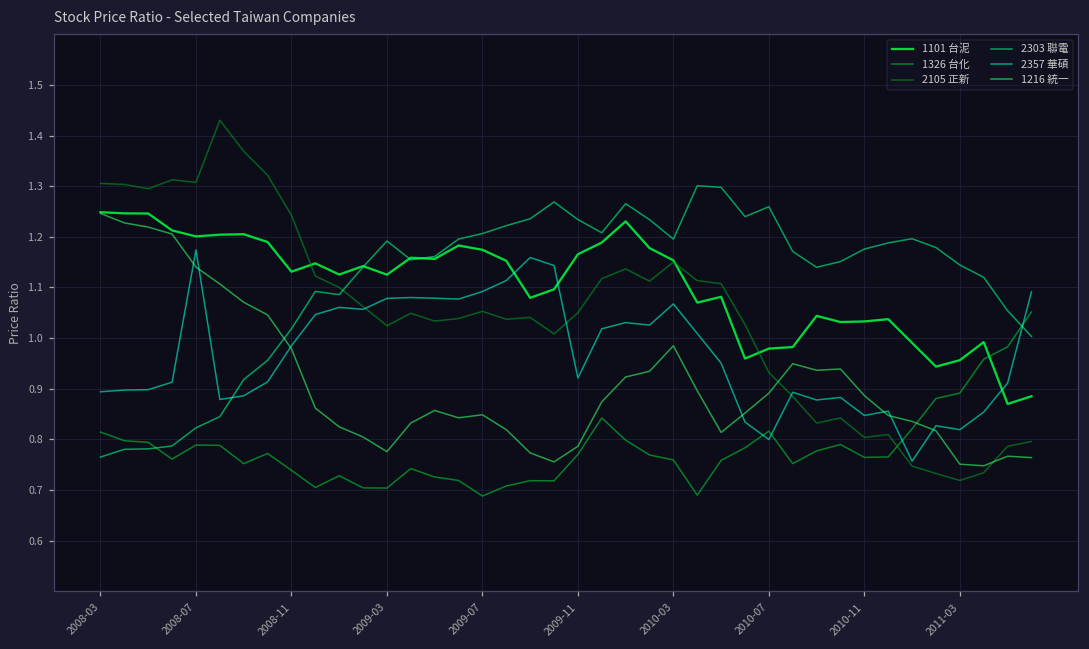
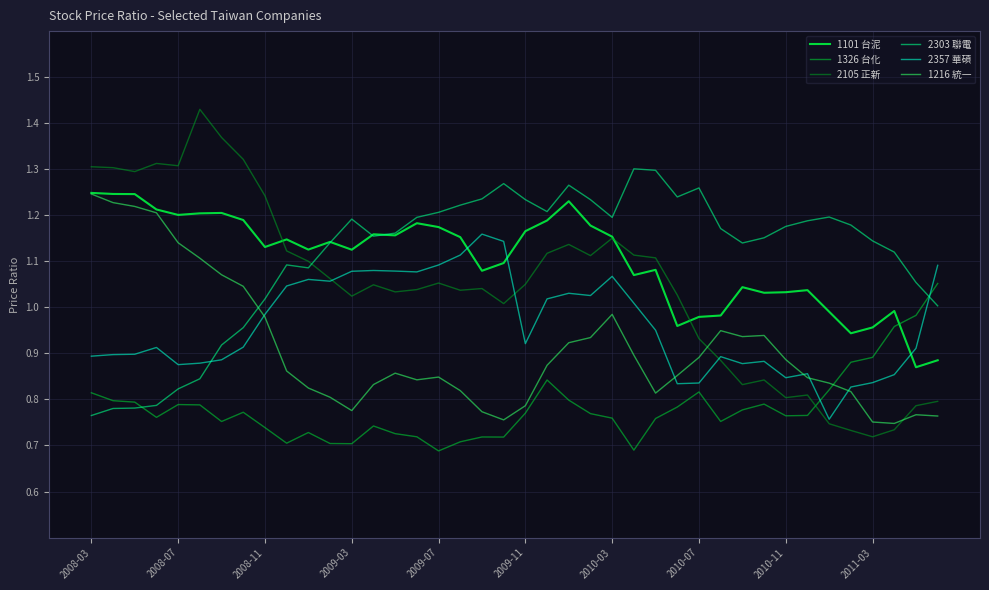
2357 華碩, 2008-07: 1.17 -> 0.88
2357 華碩, 2010-07: 0.80 -> 0.84
2357 華碩, 2011-03: 0.82 -> 0.84
